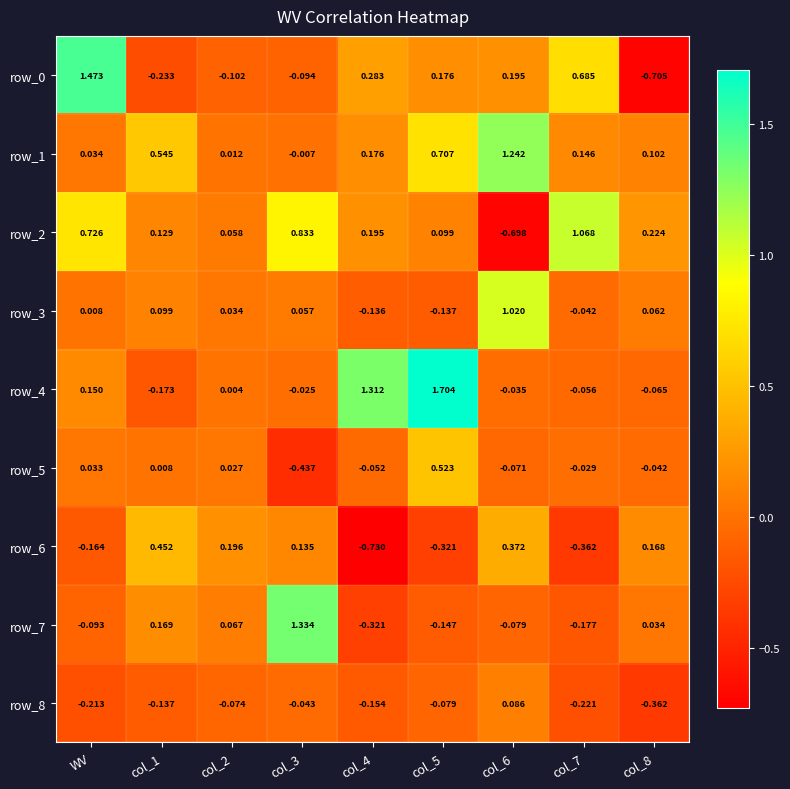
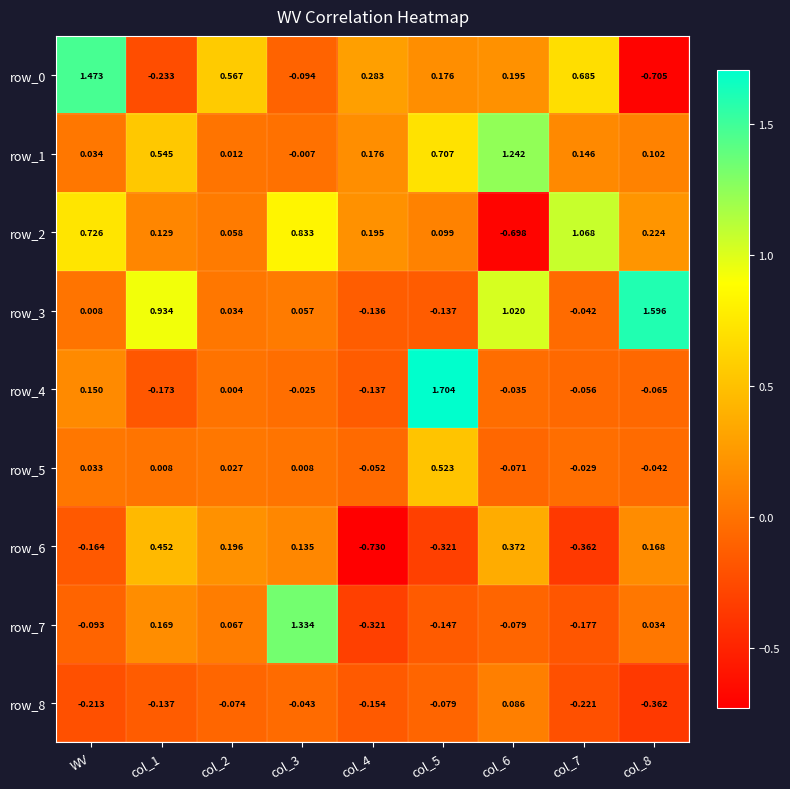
row_0, col_2: -0.102 -> 0.567
row_3, col_1: 0.099 -> 0.934
row_3, col_8: 0.062 -> 1.596
row_4, col_4: 1.312 -> -0.137
row_5, col_3: -0.437 -> 0.008
